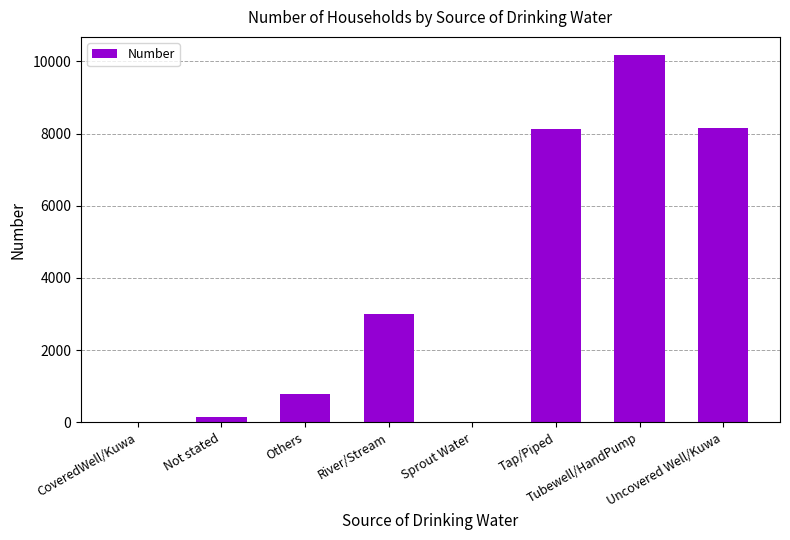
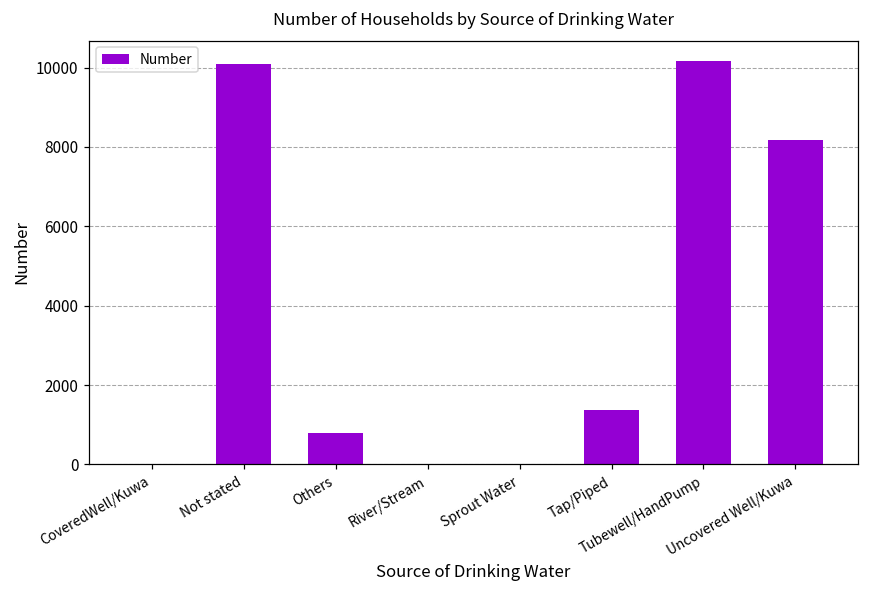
Not stated: 100 -> 10100
River/Stream: 3000 -> 0
Tap/Piped: 8100 -> 1400
